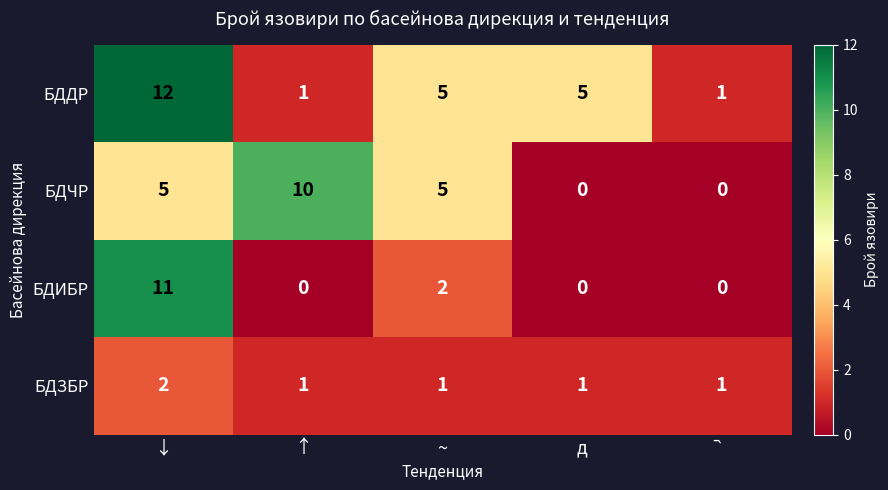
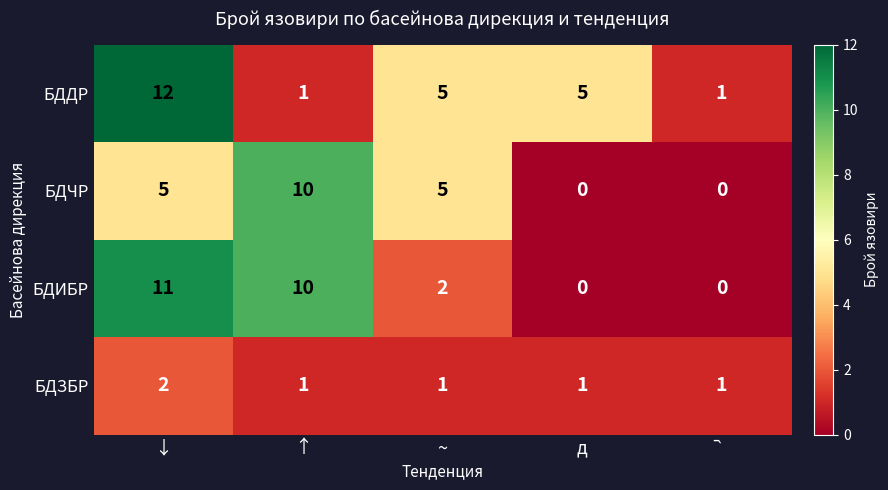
БДИБР, ↑: 0 -> 10
